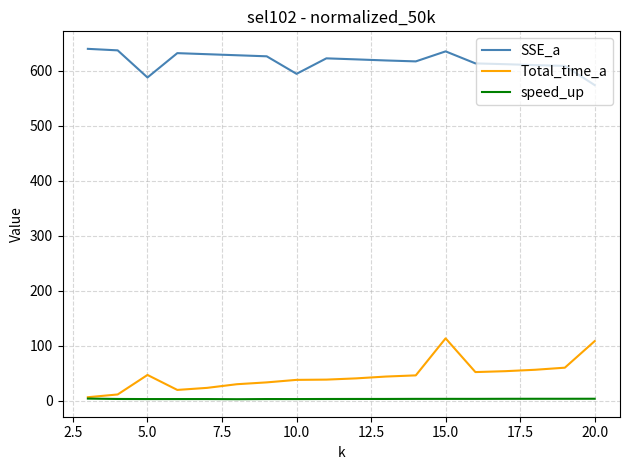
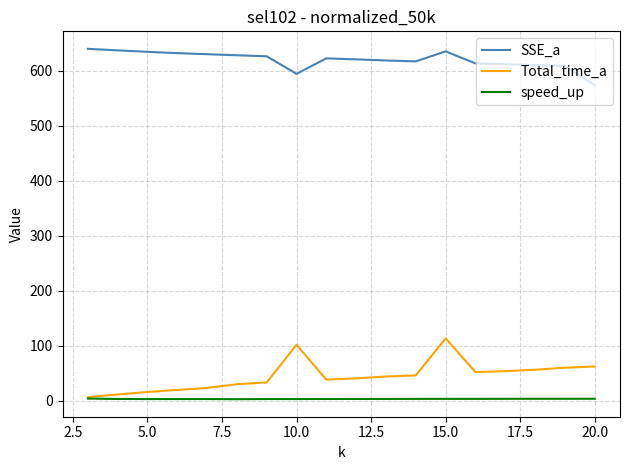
SSE_a, 5.0: 590 -> 630
Total_time_a, 5.0: 50 -> 20
Total_time_a, 10.0: 40 -> 100
Total_time_a, 20.0: 110 -> 60
